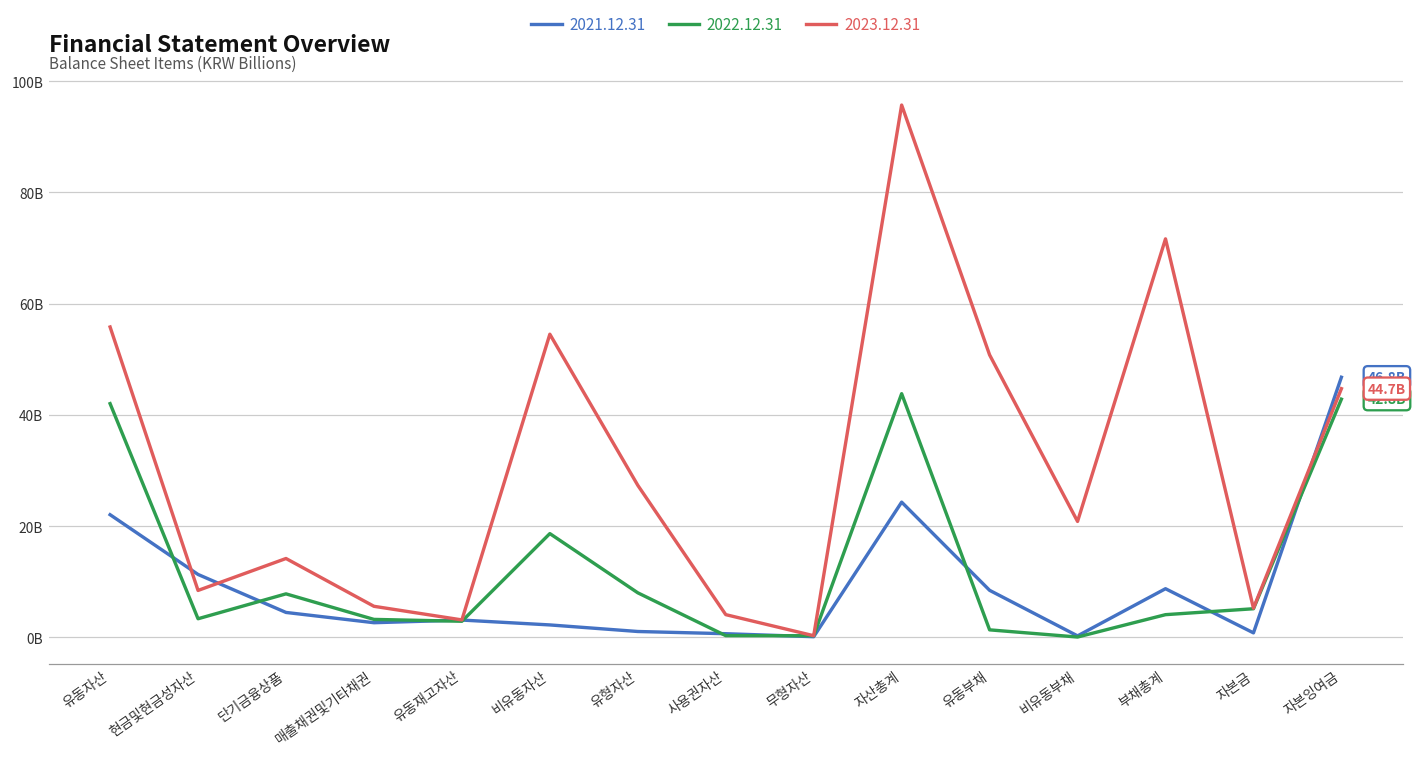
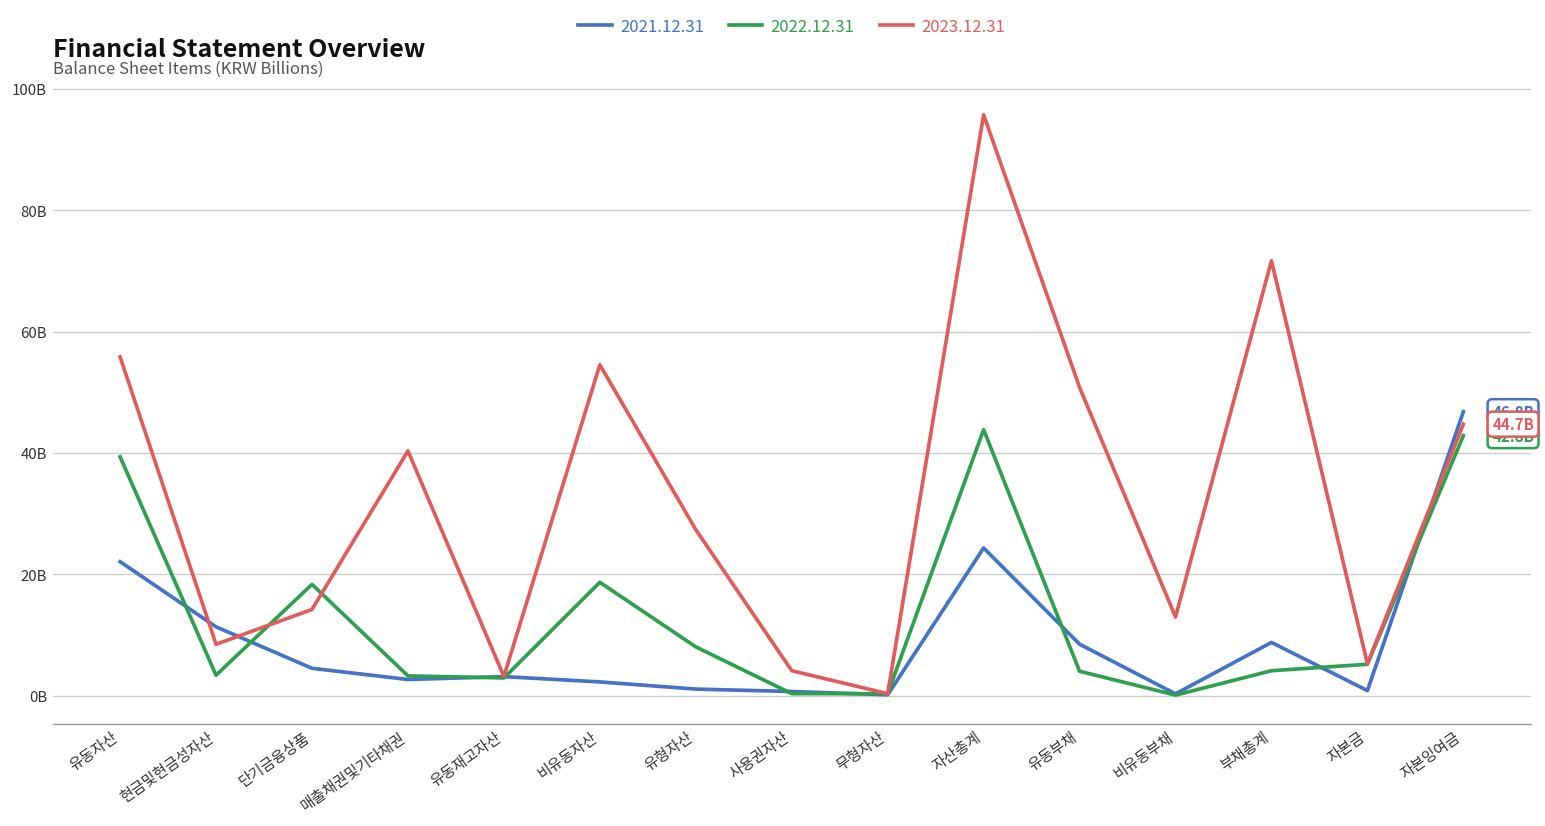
2022.12.31, 유동자산: 42000000000 -> 39000000000
2022.12.31, 단기금융상품: 8000000000 -> 18000000000
2023.12.31, 매출채권및기타채권: 6000000000 -> 40000000000
2022.12.31, 유동부채: 1000000000 -> 4000000000
2023.12.31, 비유동부채: 21000000000 -> 13000000000
